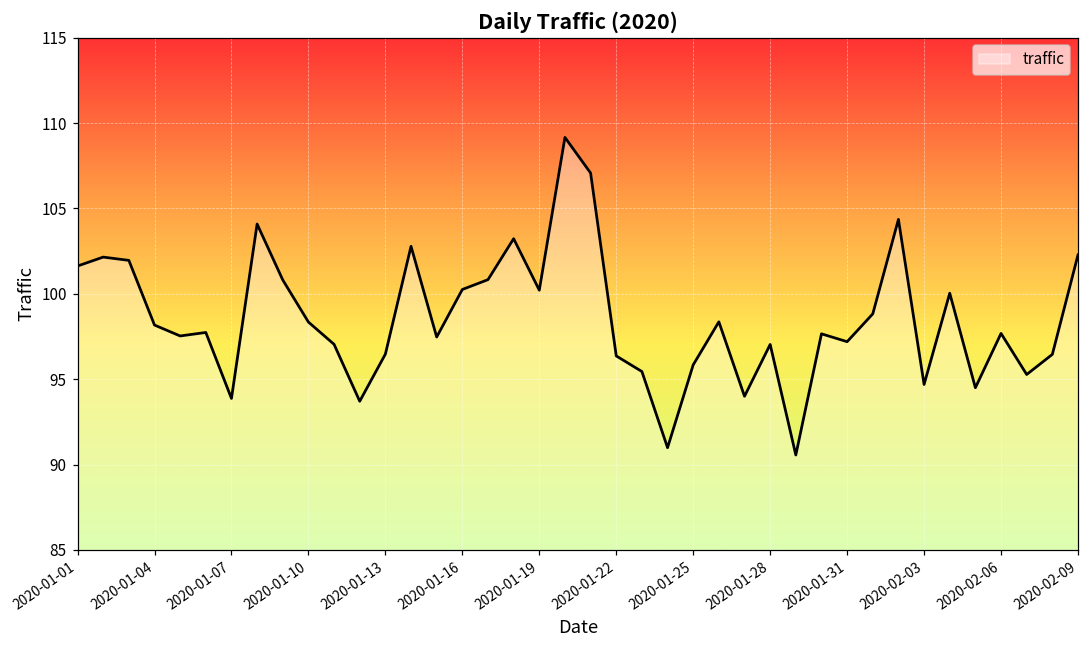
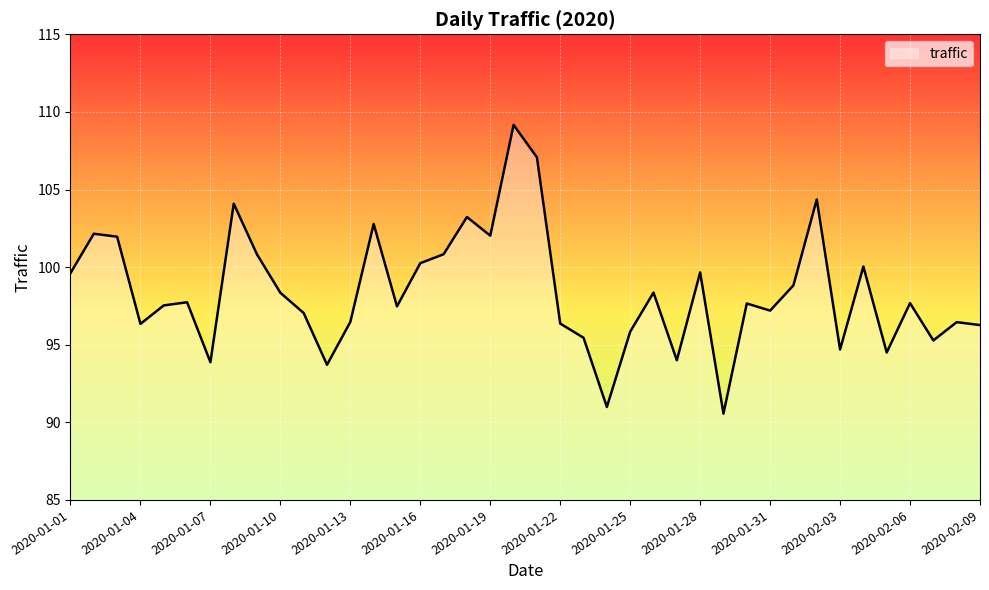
2020-01-01: 101.6 -> 99.6
2020-01-04: 98.2 -> 96.3
2020-01-19: 100.2 -> 102.0
2020-01-28: 97.0 -> 99.7
2020-02-09: 102.3 -> 96.3
